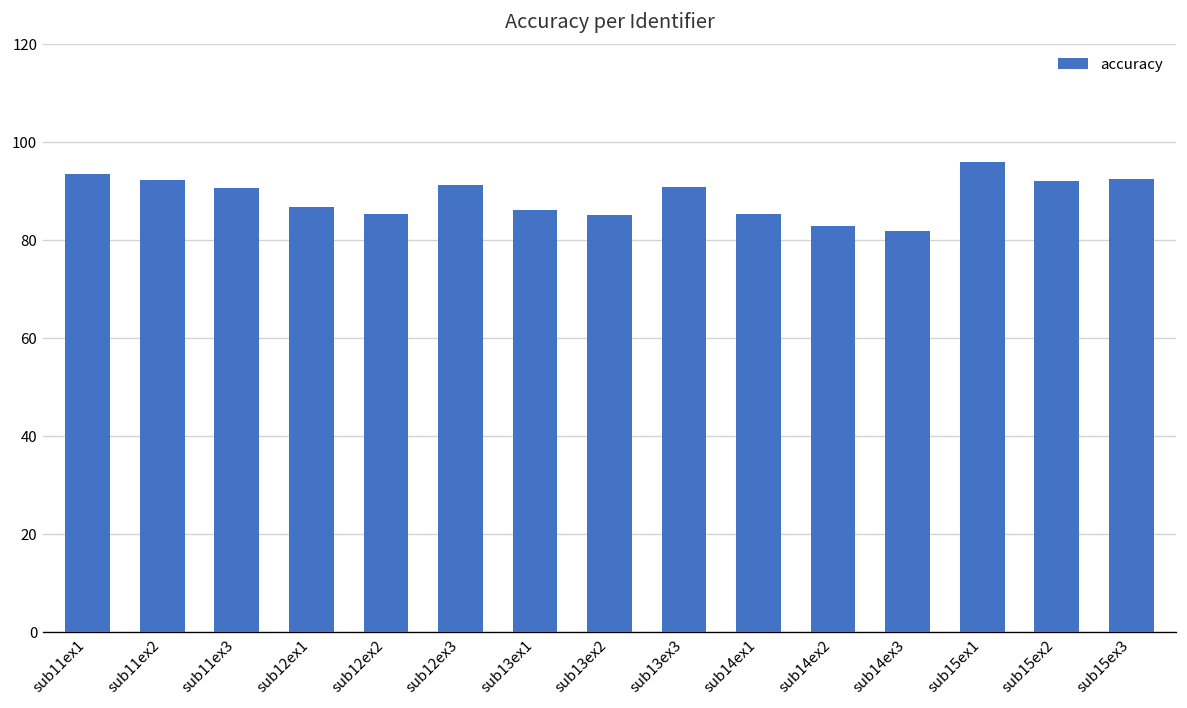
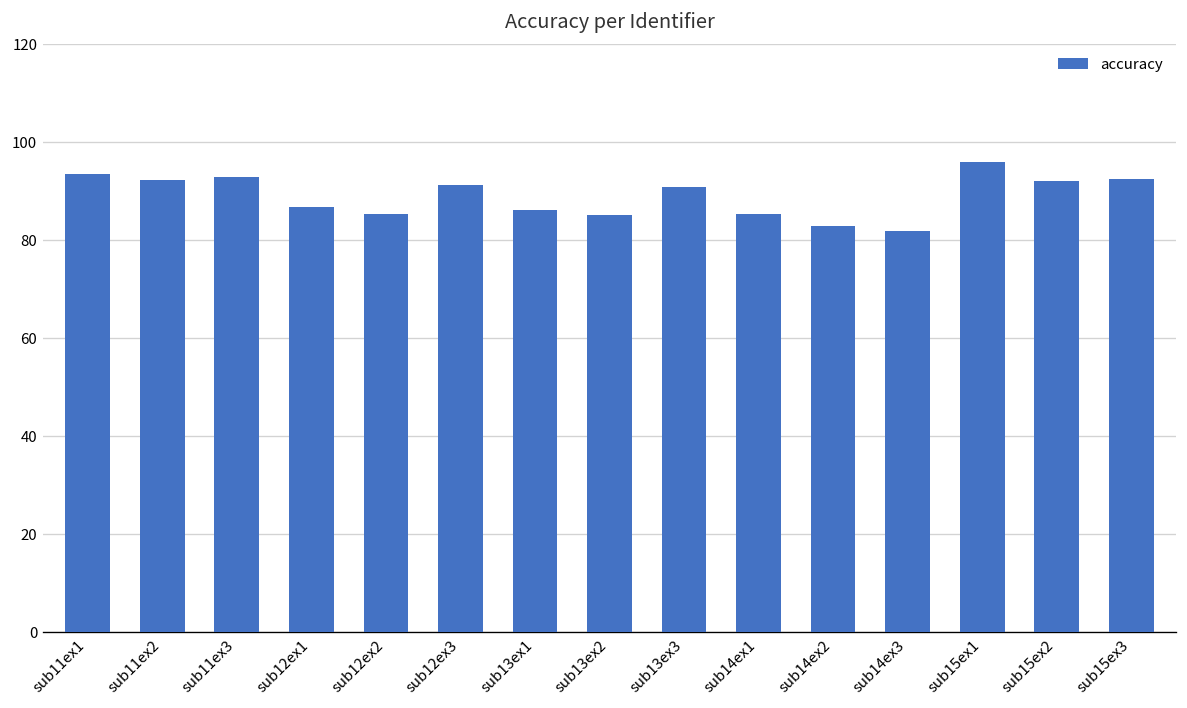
sub11ex3: 91 -> 93
